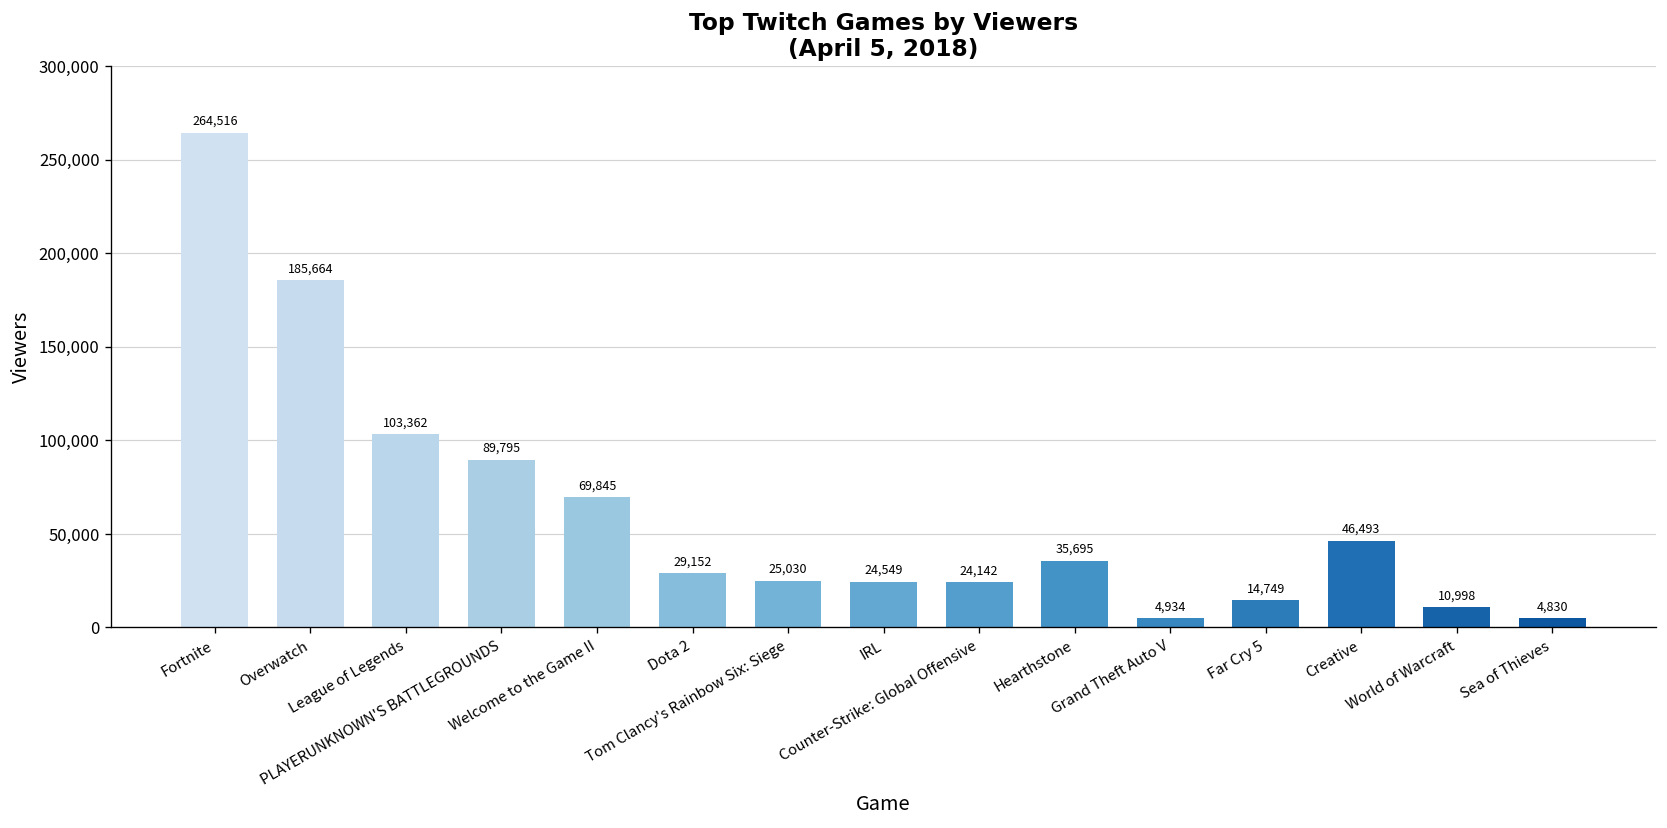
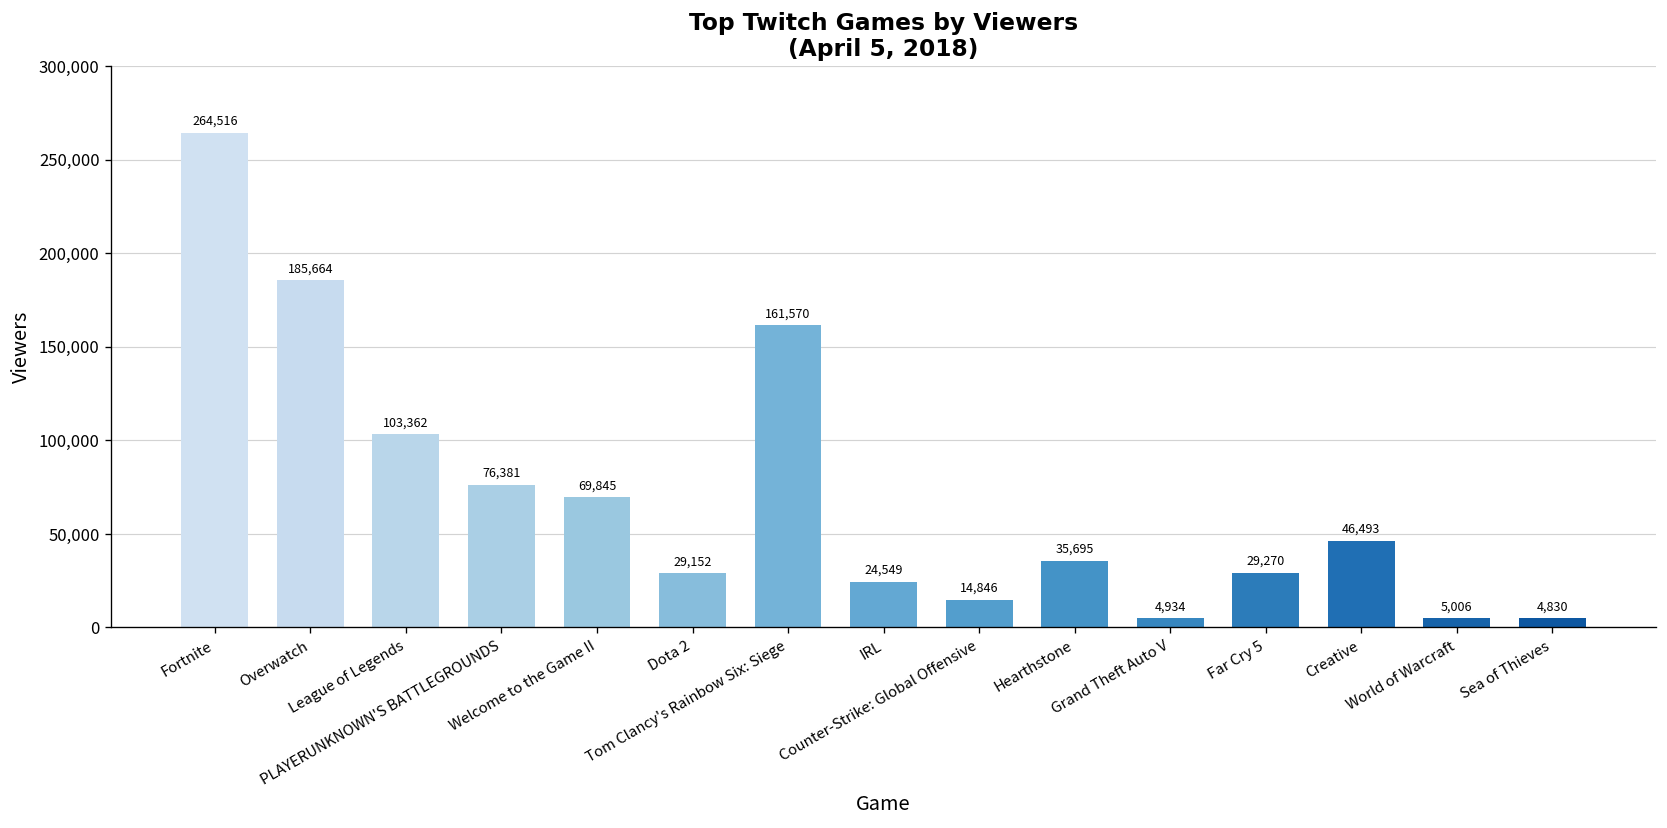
PLAYERUNKNOWN'S BATTLEGROUNDS: 89,795 -> 76,381
Tom Clancy's Rainbow Six: Siege: 25,030 -> 161,570
Counter-Strike: Global Offensive: 24,142 -> 14,846
Far Cry 5: 14,749 -> 29,270
World of Warcraft: 10,998 -> 5,006
